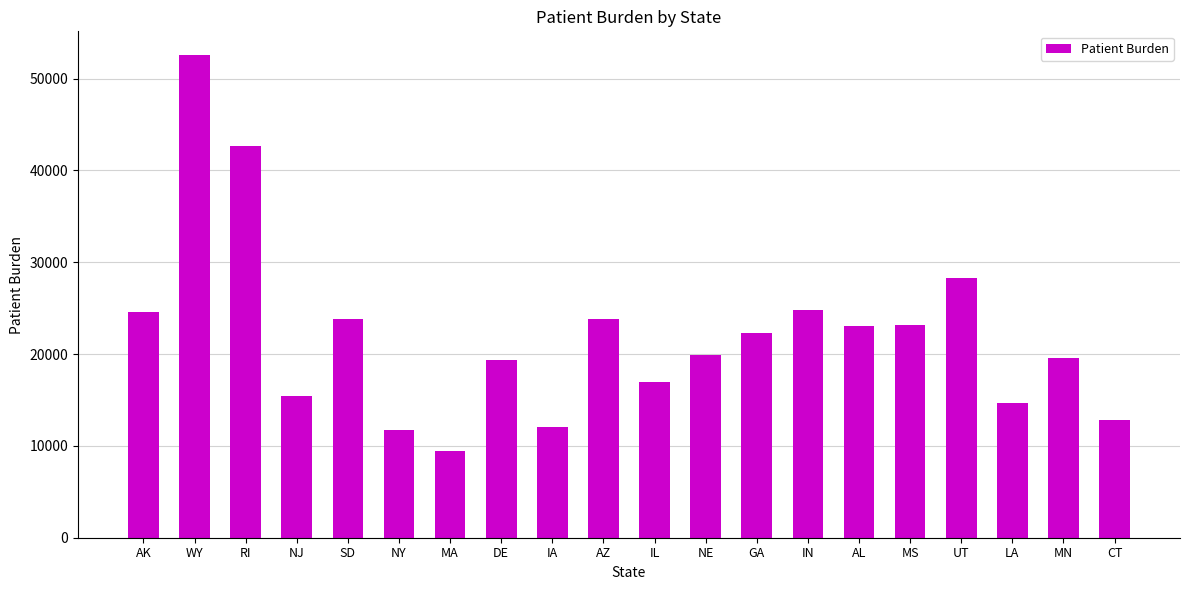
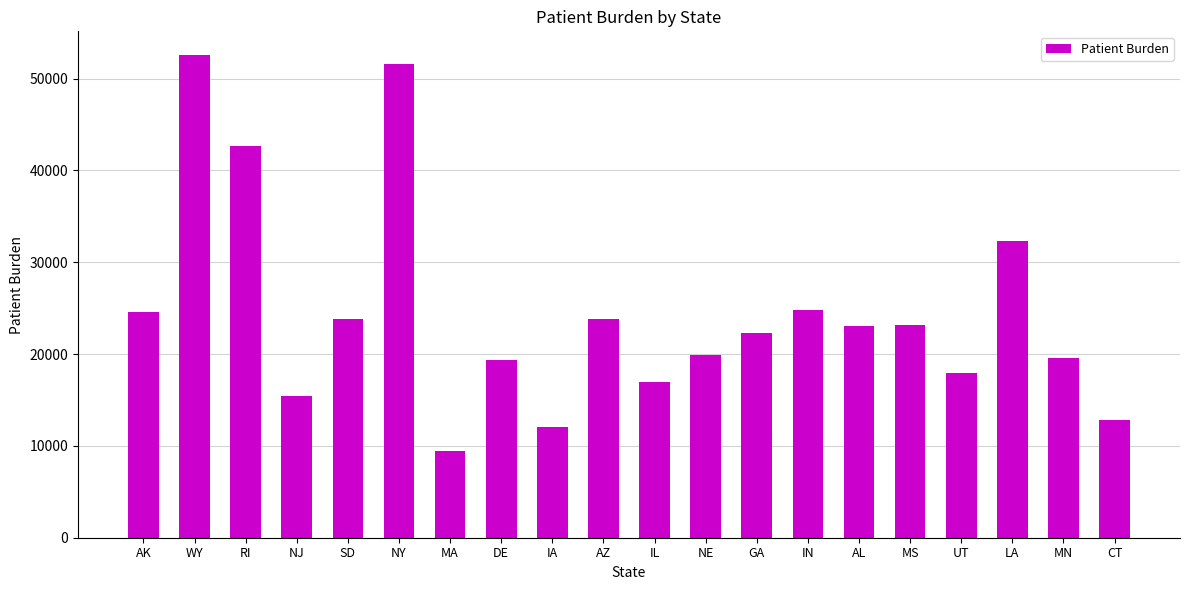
NY: 12000 -> 52000
UT: 28000 -> 18000
LA: 15000 -> 32000
